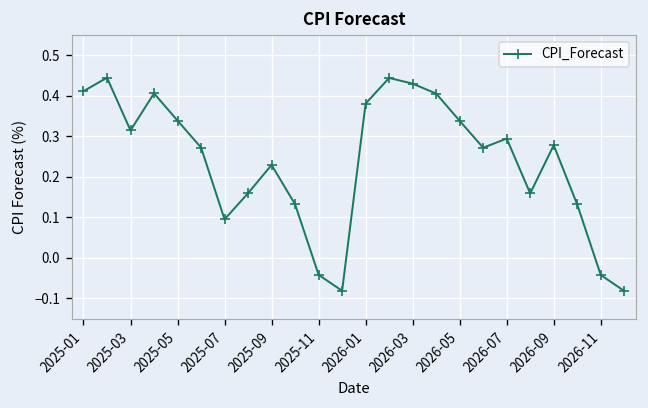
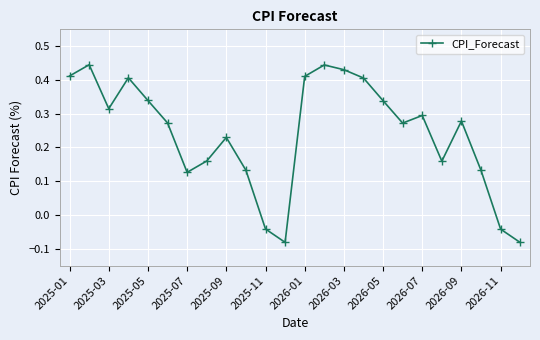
2025-07: 0.10 -> 0.13
2026-01: 0.38 -> 0.41
